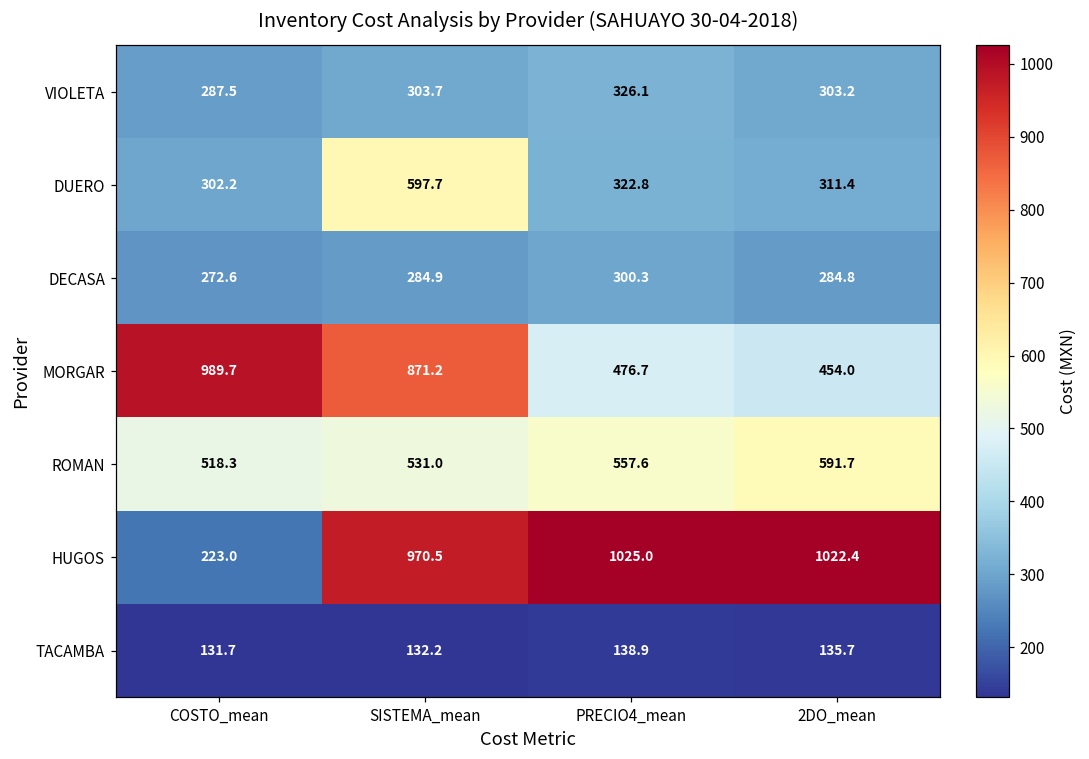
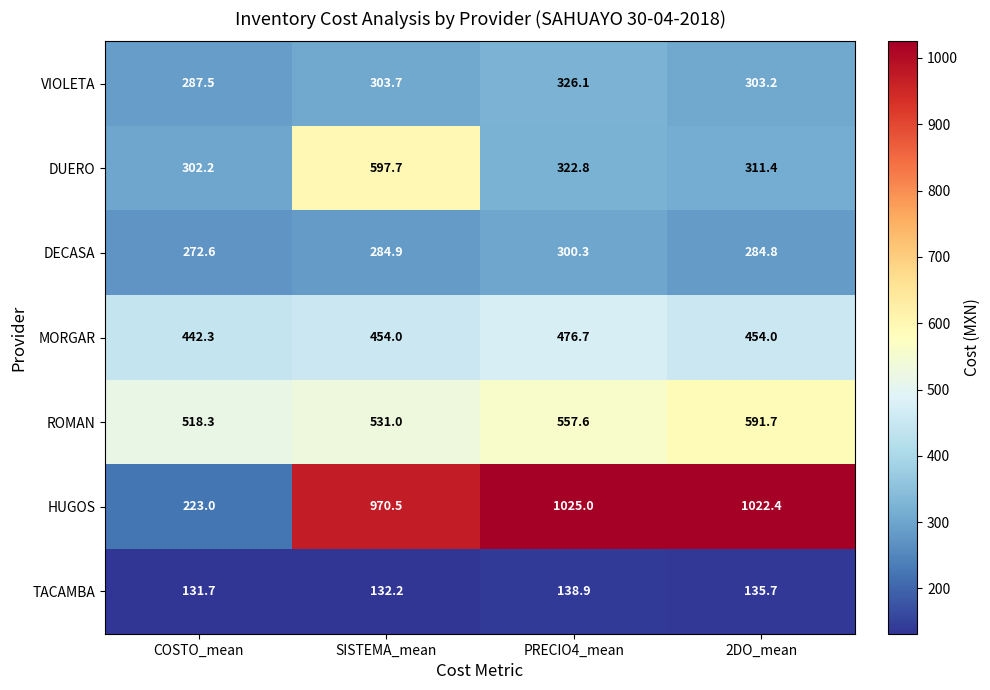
MORGAR, COSTO_mean: 989.7 -> 442.3
MORGAR, SISTEMA_mean: 871.2 -> 454.0
